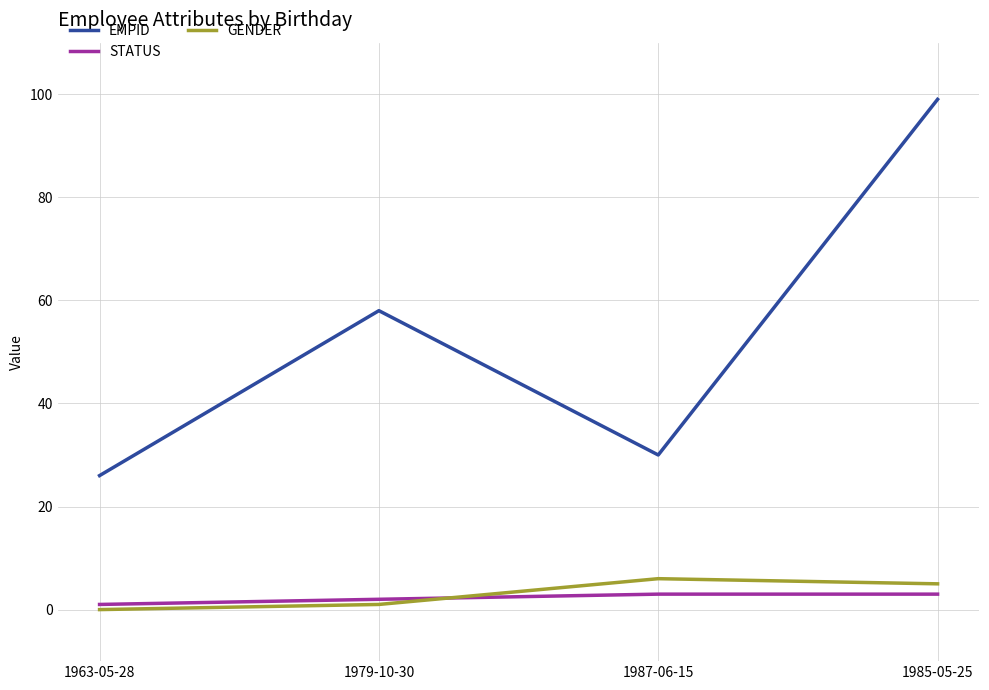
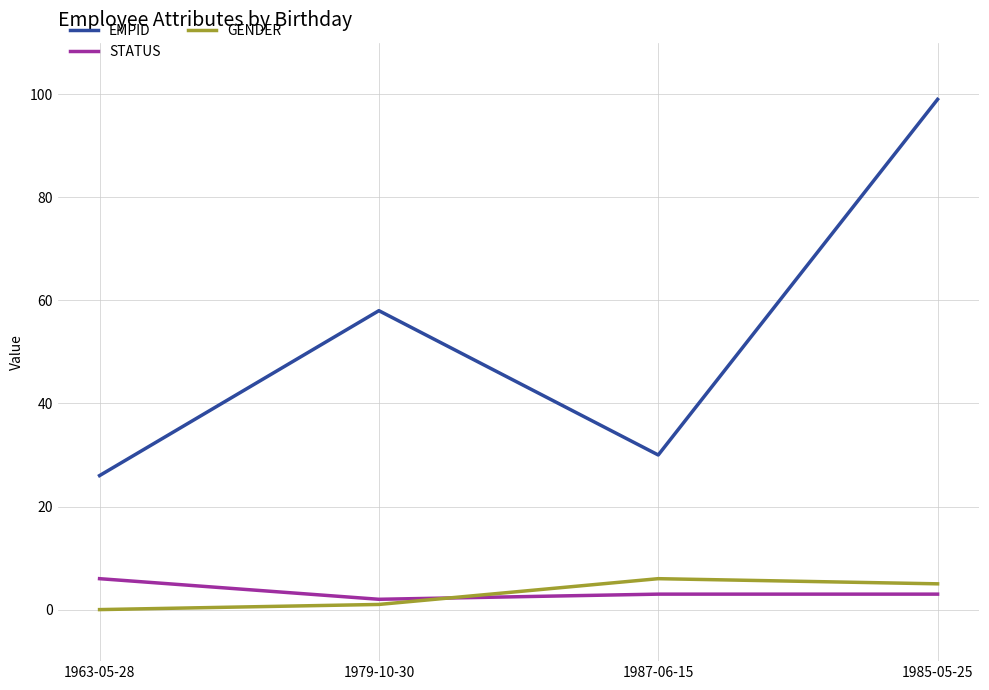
STATUS, 1963-05-28: 1 -> 6
